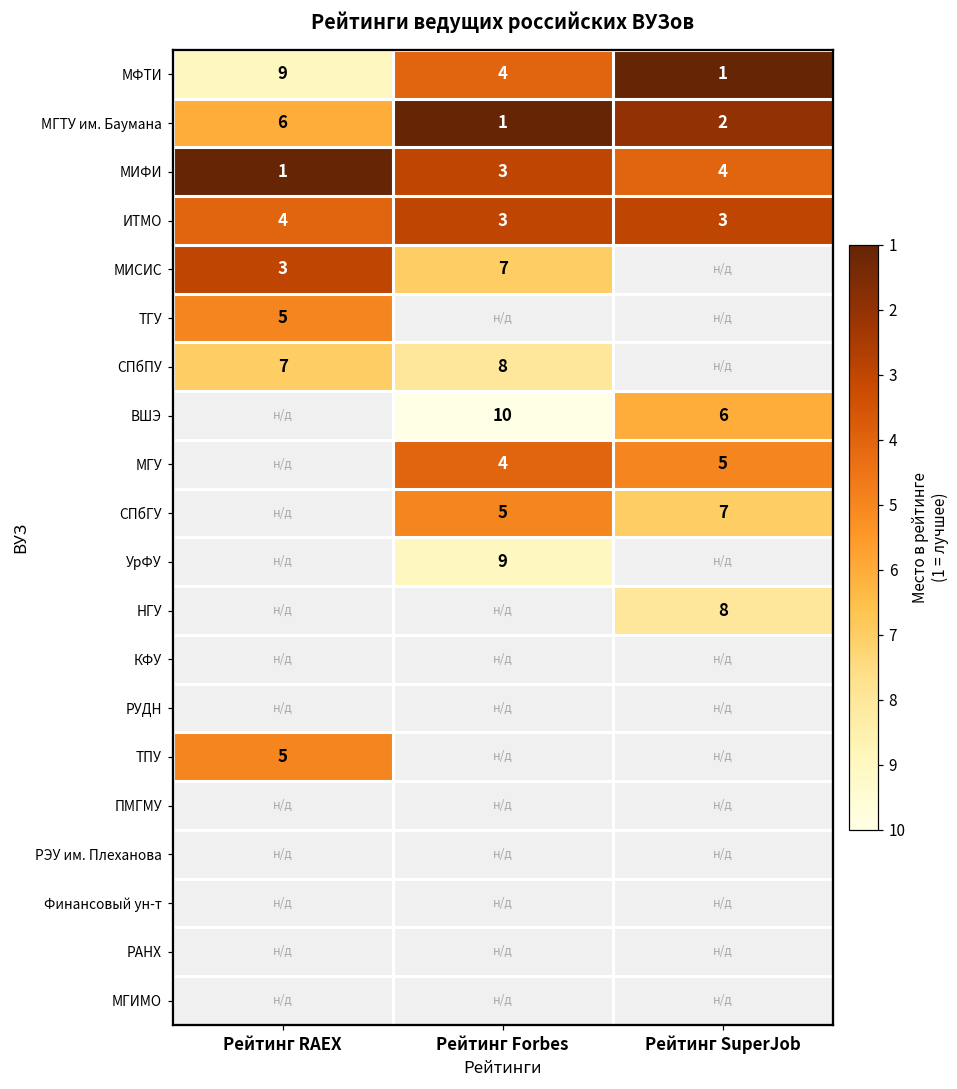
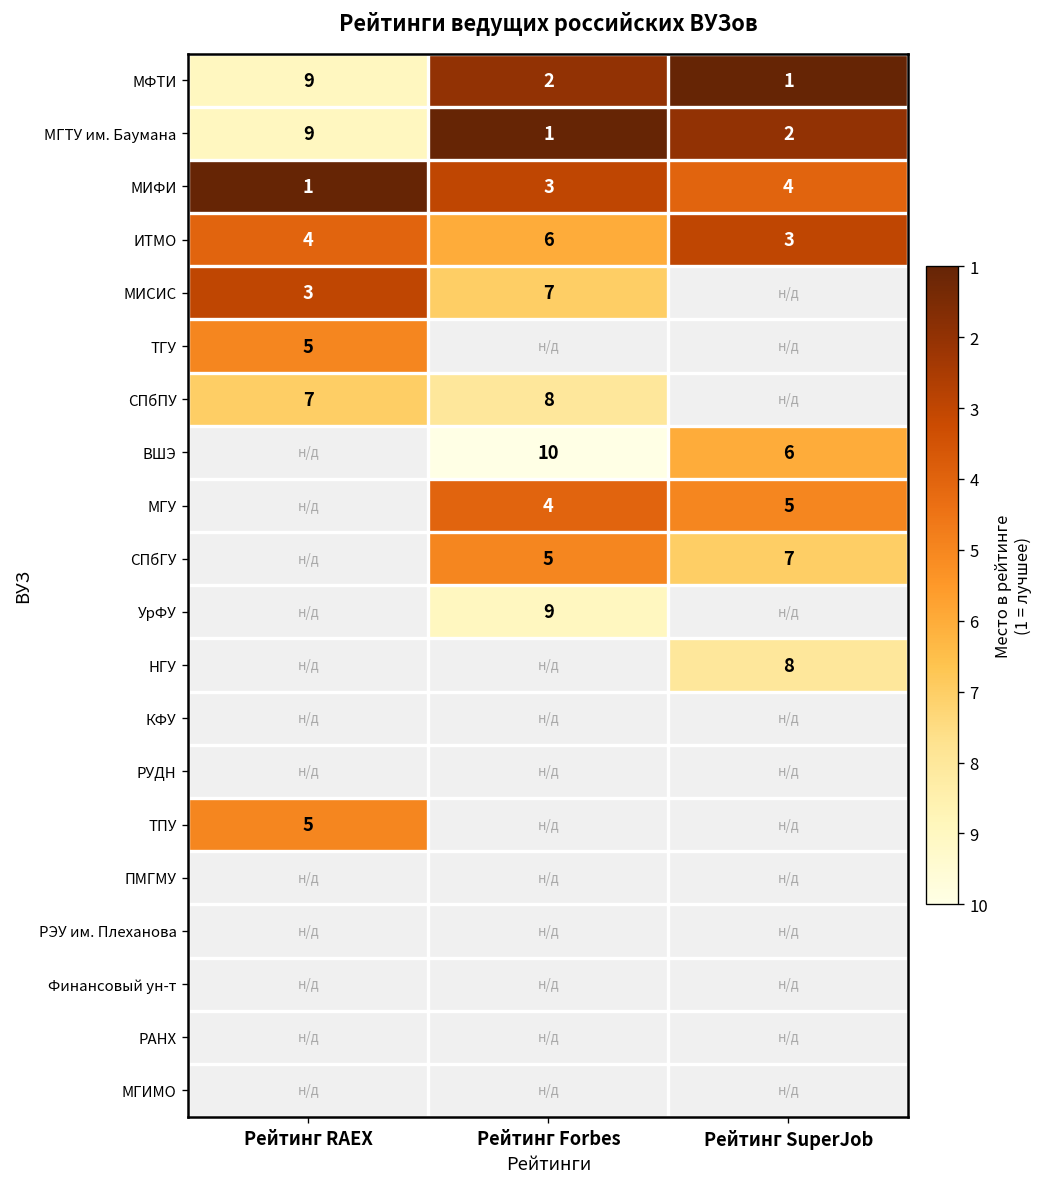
МФТИ, Рейтинг Forbes: 4 -> 2
МГТУ им. Баумана, Рейтинг RAEX: 6 -> 9
ИТМО, Рейтинг Forbes: 3 -> 6
